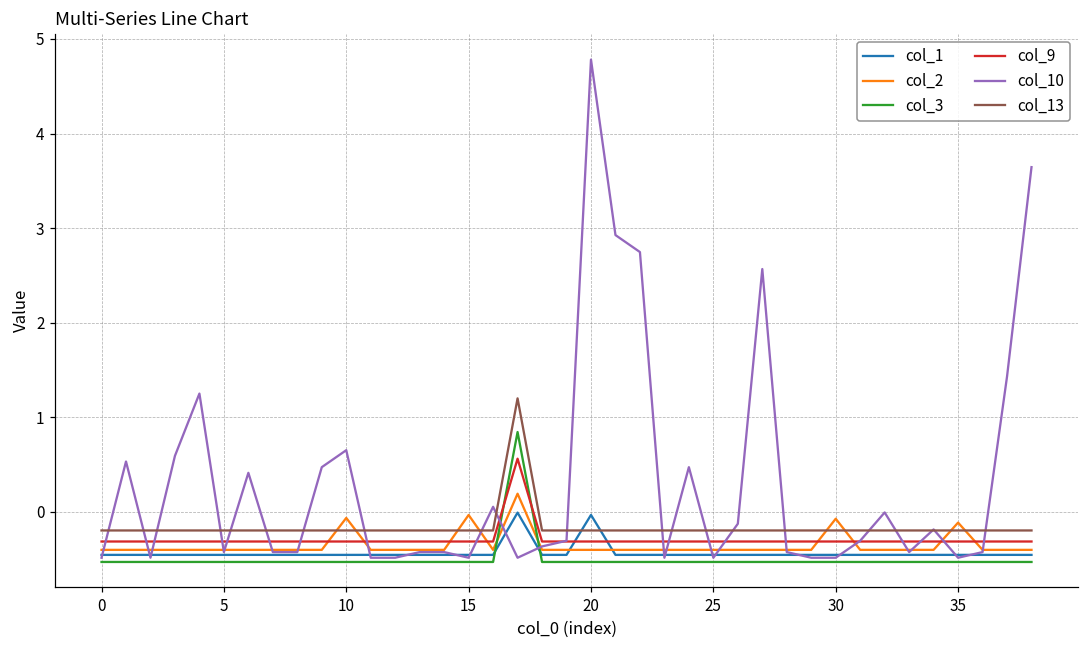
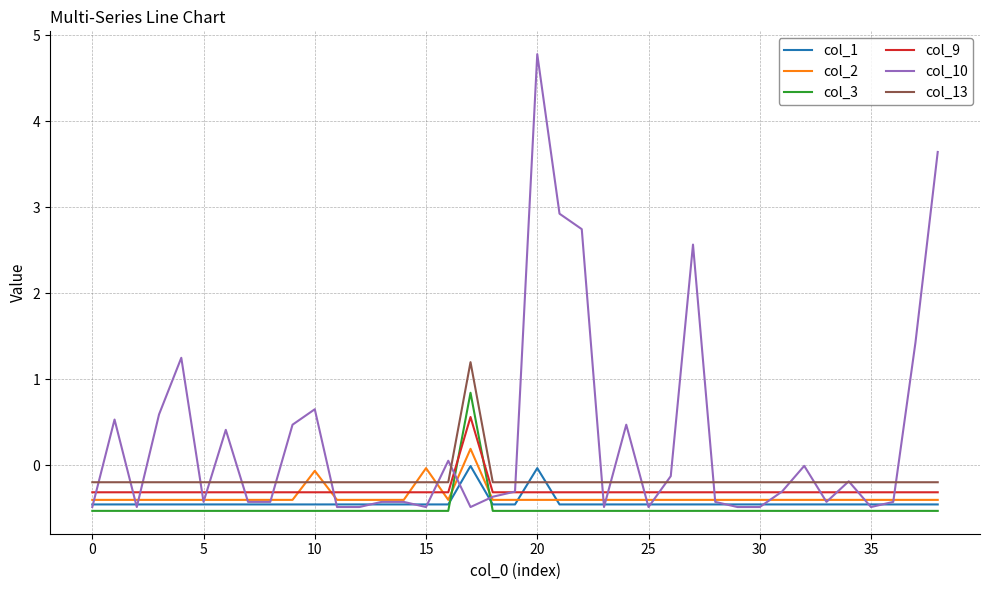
col_2, 30: -0.1 -> -0.4
col_2, 35: -0.1 -> -0.4
